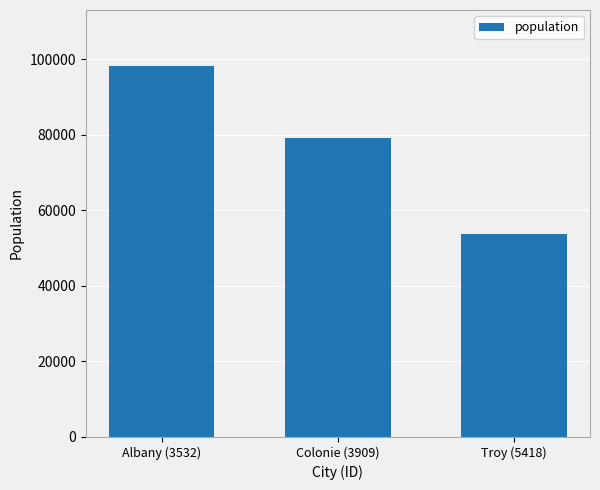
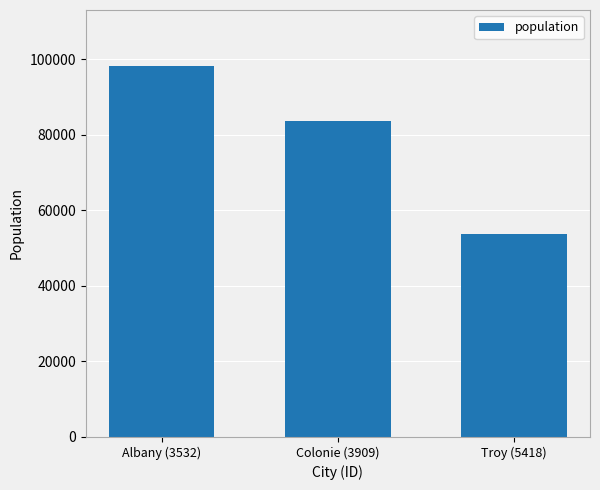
Colonie (3909): 79000 -> 84000
